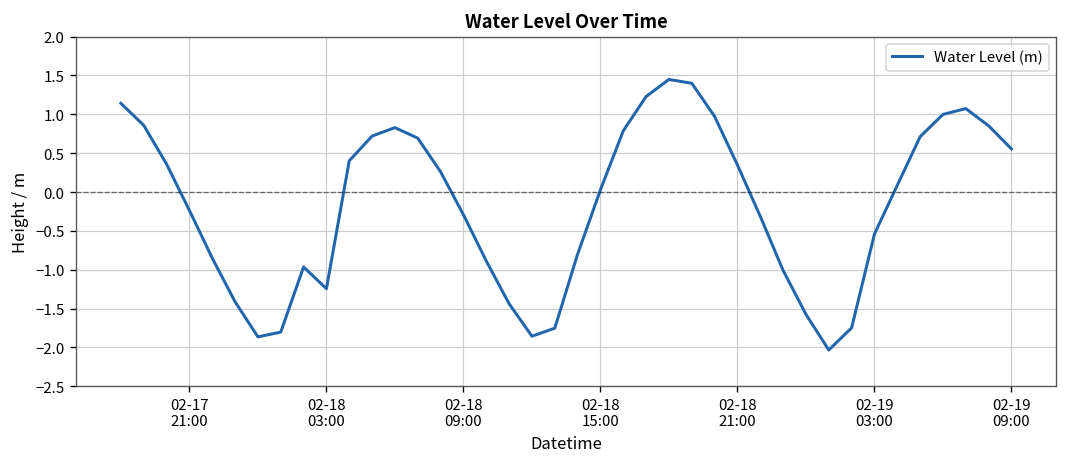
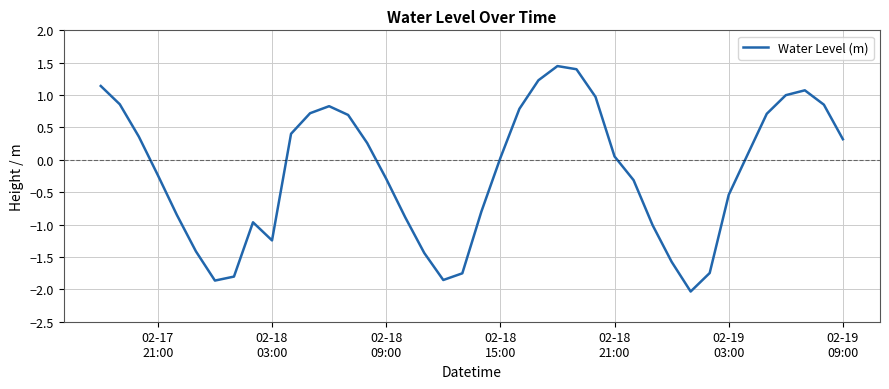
02-18 21:00: 0.3 -> 0.1
02-19 09:00: 0.6 -> 0.3
